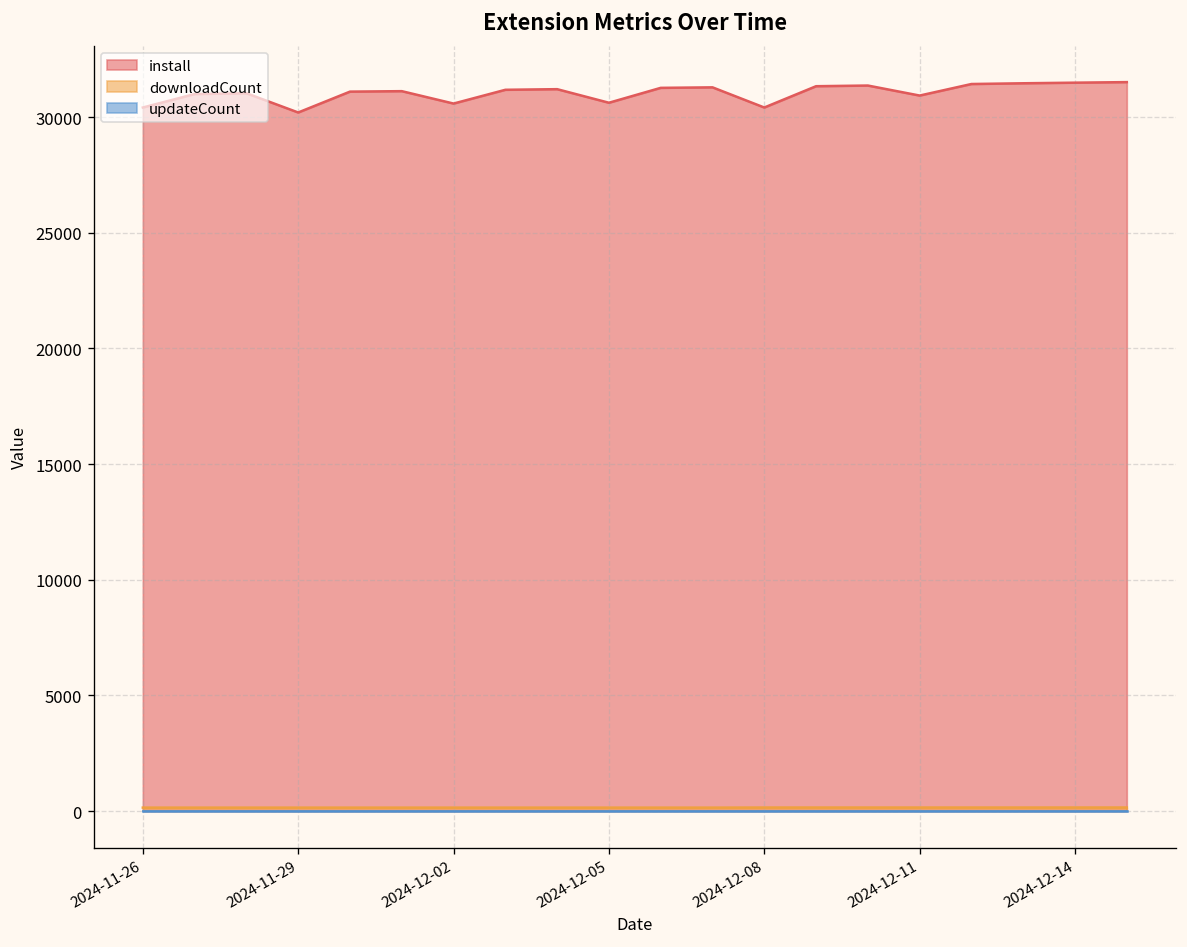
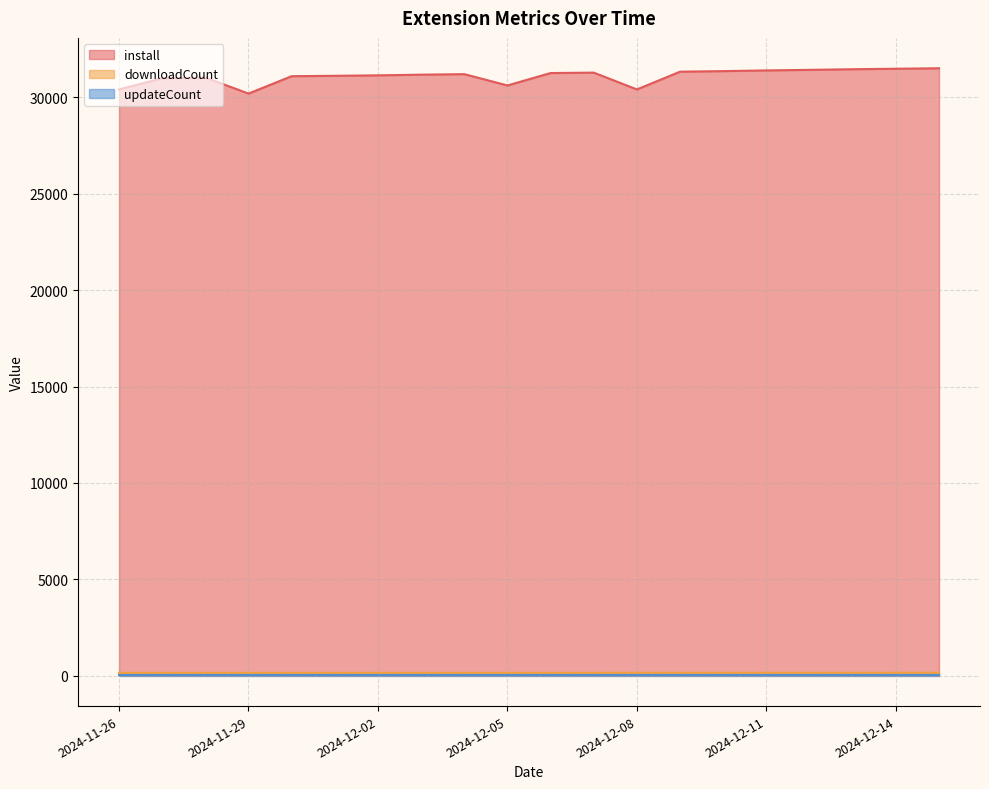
install, 2024-12-02: 30600 -> 31100
install, 2024-12-11: 30900 -> 31400
